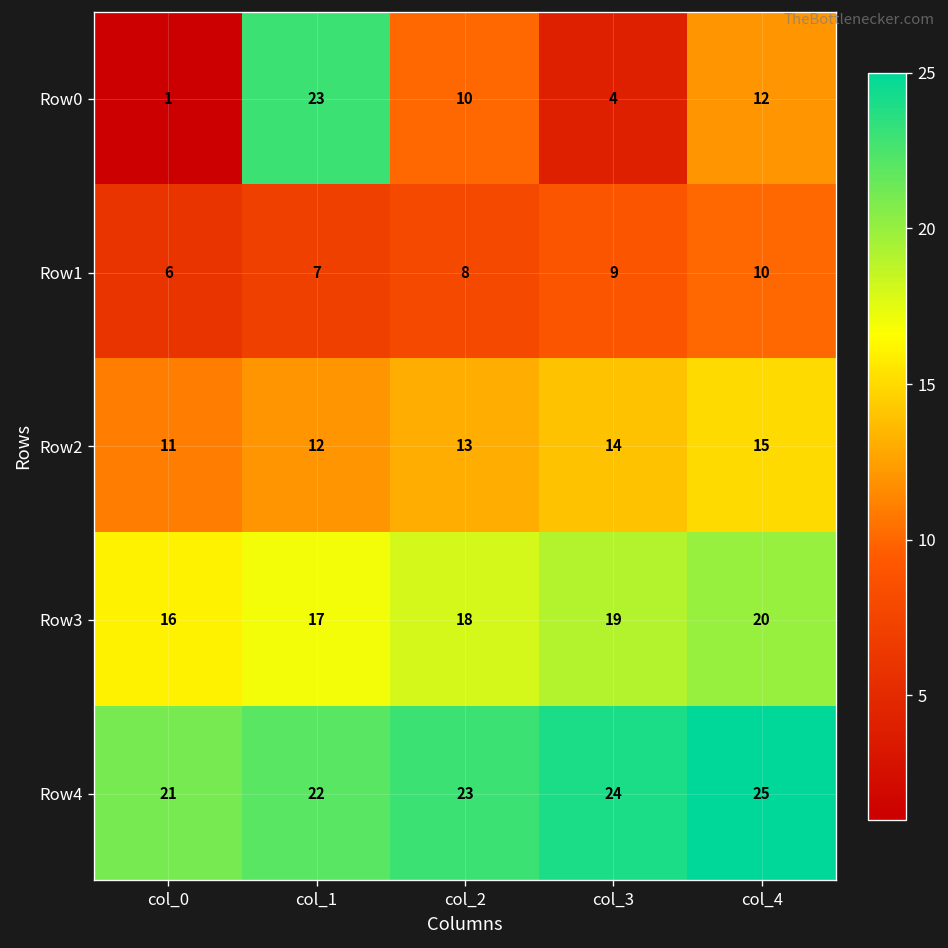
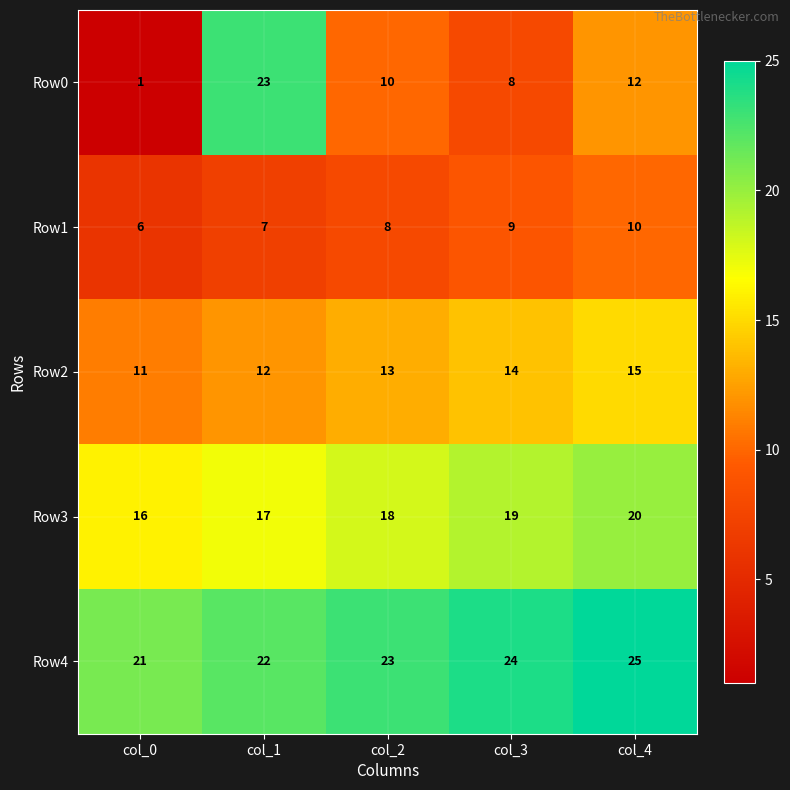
Row0, col_3: 4 -> 8
